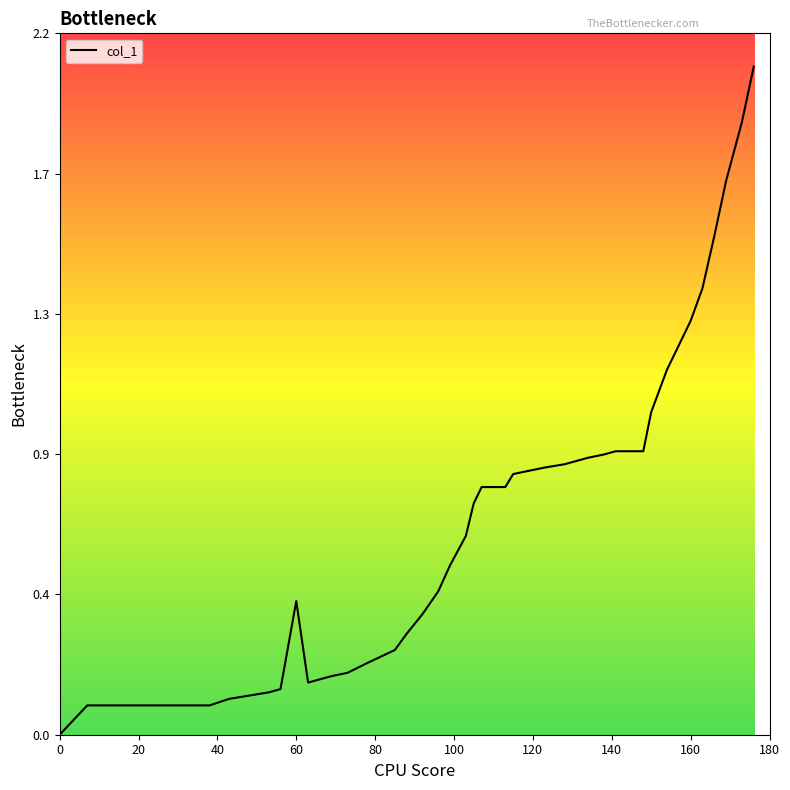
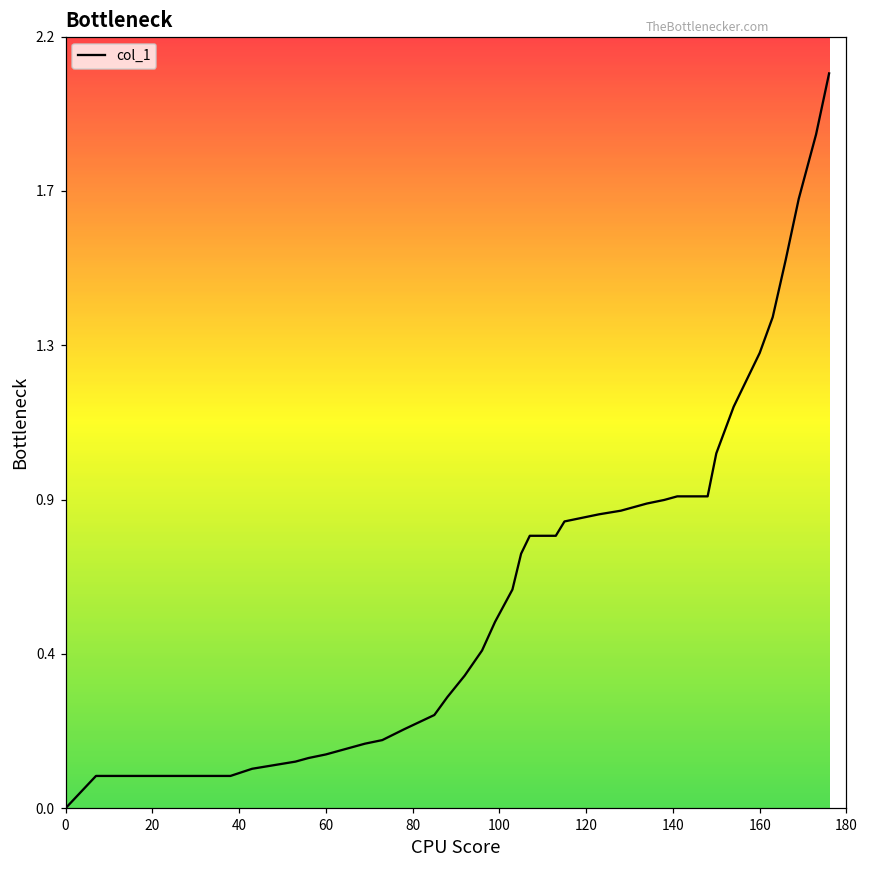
60: 0.41 -> 0.15
